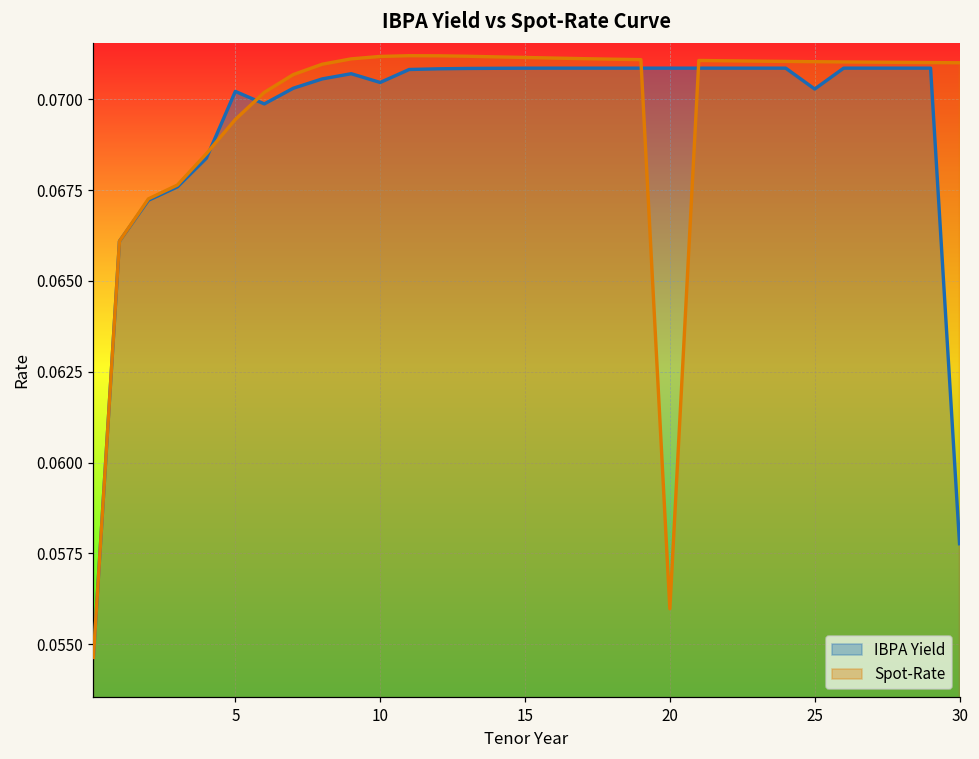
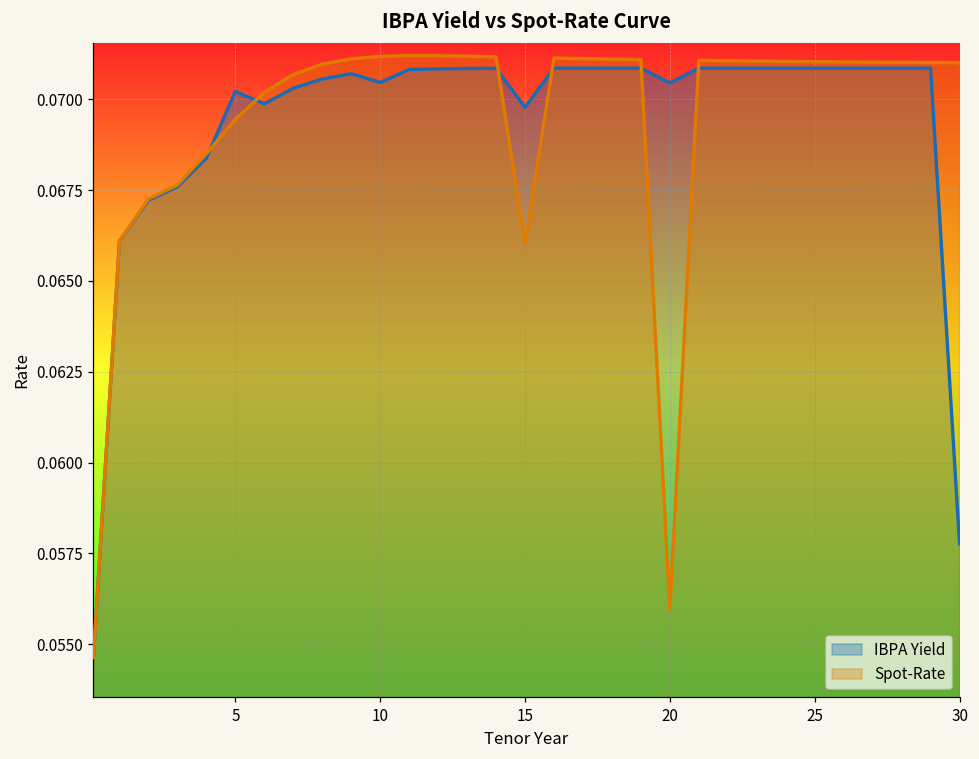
IBPA Yield, 15: 0.0709 -> 0.0698
Spot-Rate, 15: 0.0712 -> 0.0660
IBPA Yield, 20: 0.0709 -> 0.0705
IBPA Yield, 25: 0.0703 -> 0.0709
